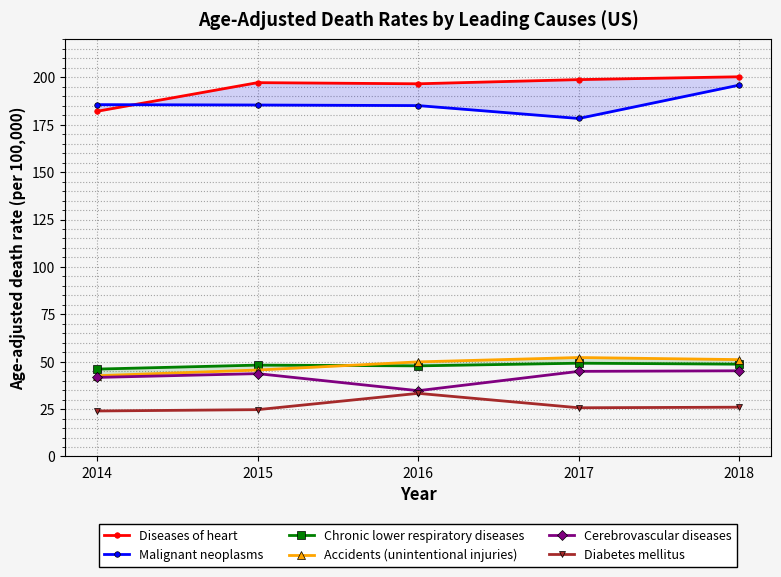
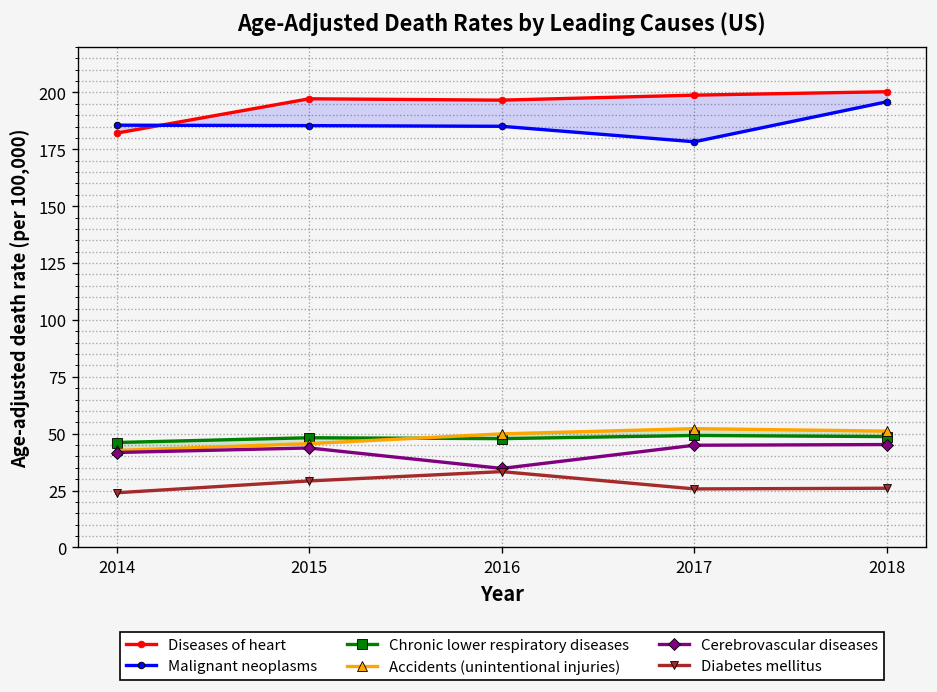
Diabetes mellitus, 2015: 25 -> 29
